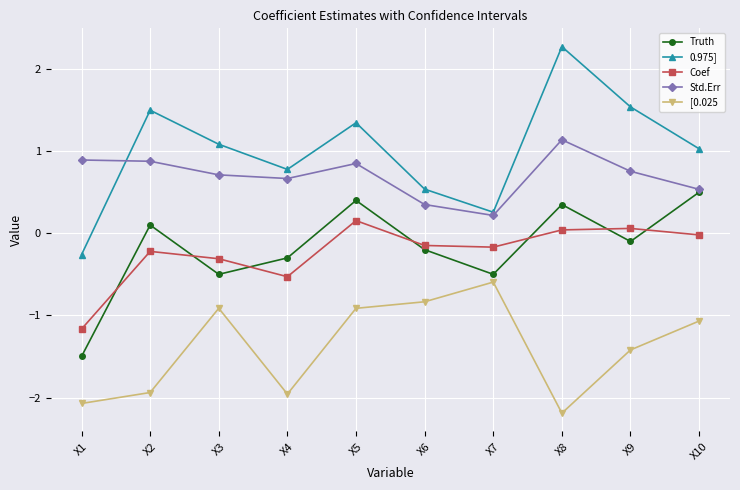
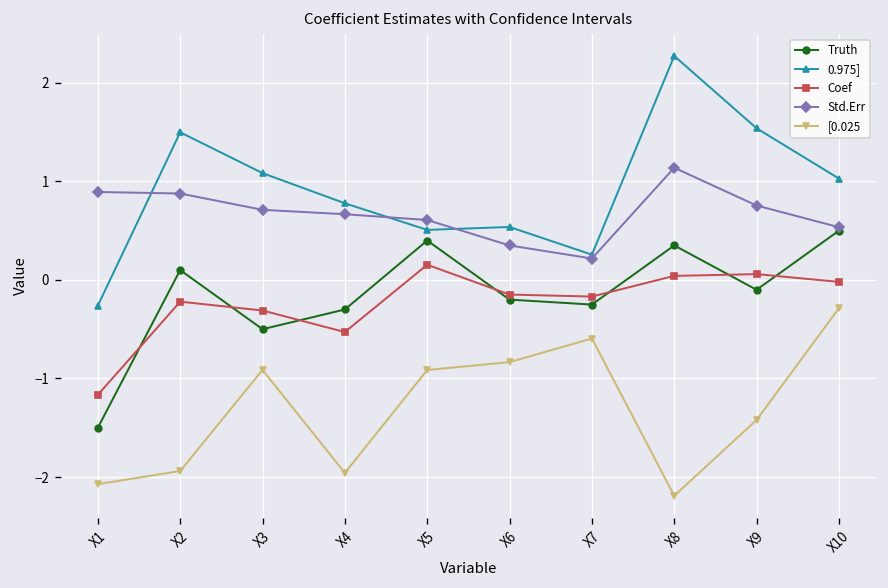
0.975], X5: 1.3 -> 0.5
Std.Err, X5: 0.8 -> 0.6
Truth, X7: -0.5 -> -0.3
[0.025, X10: -1.1 -> -0.3
